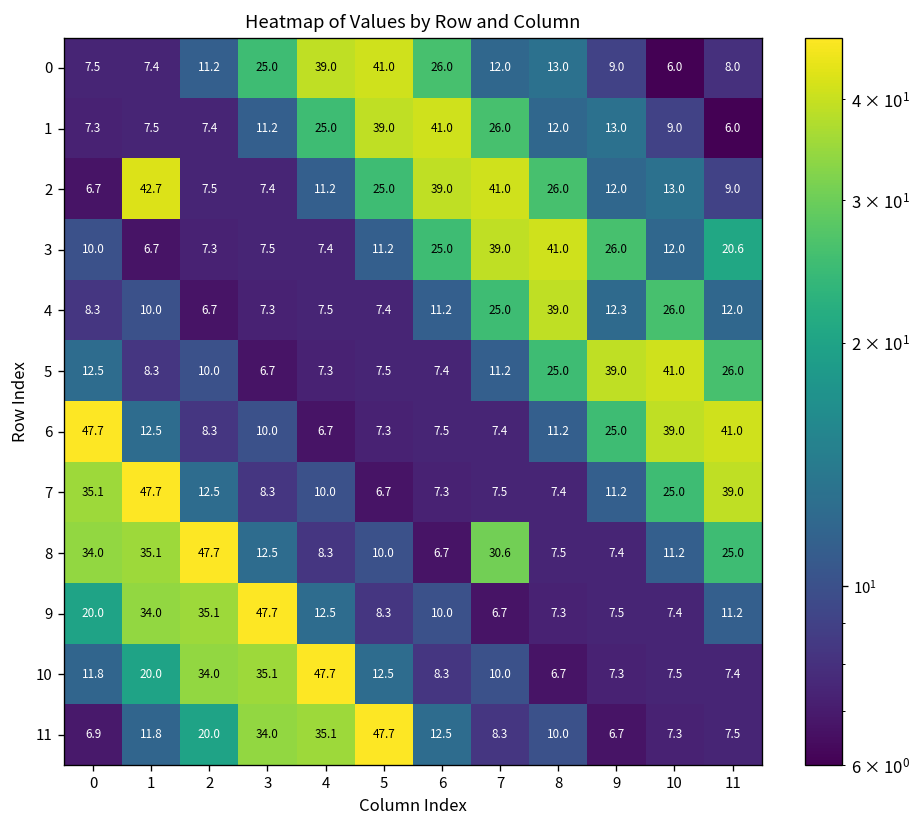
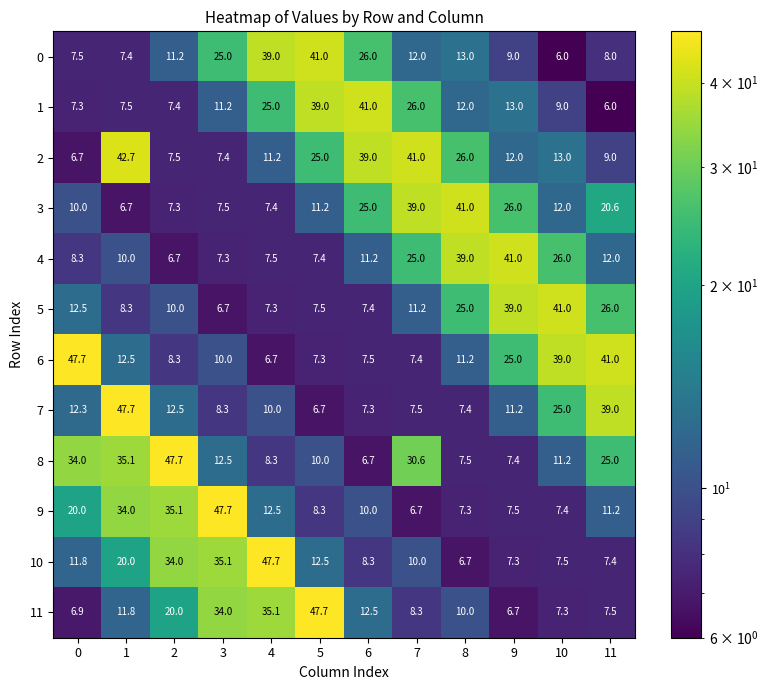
4, 9: 12.3 -> 41.0
7, 0: 35.1 -> 12.3
